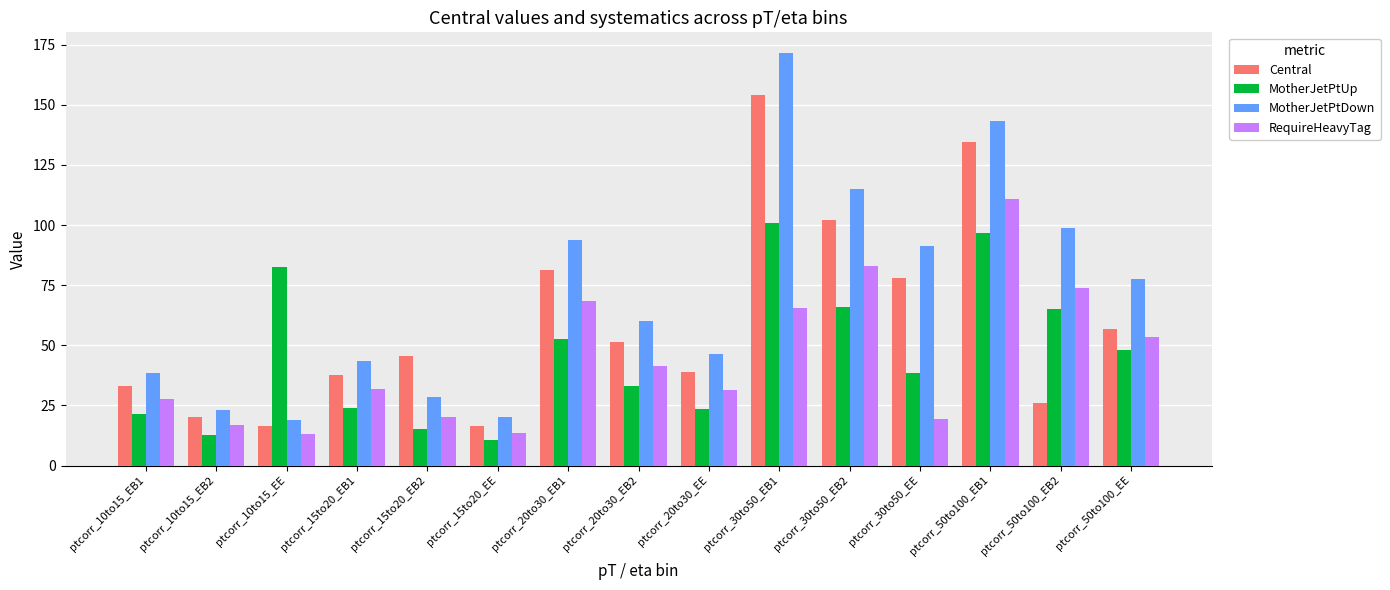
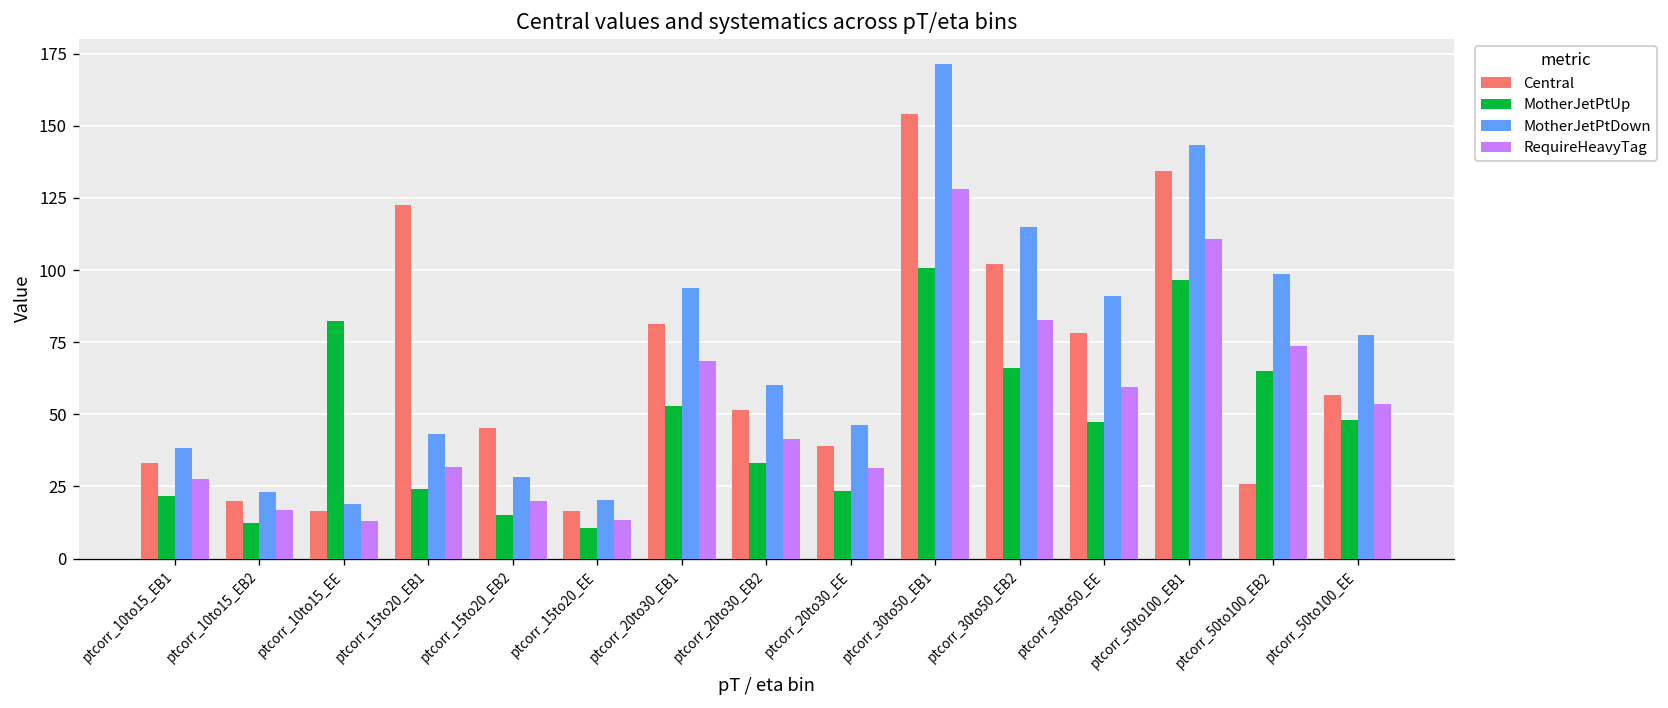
Central, ptcorr_15to20_EB1: 38 -> 122
RequireHeavyTag, ptcorr_30to50_EB1: 66 -> 128
MotherJetPtUp, ptcorr_30to50_EE: 39 -> 47
RequireHeavyTag, ptcorr_30to50_EE: 19 -> 60
